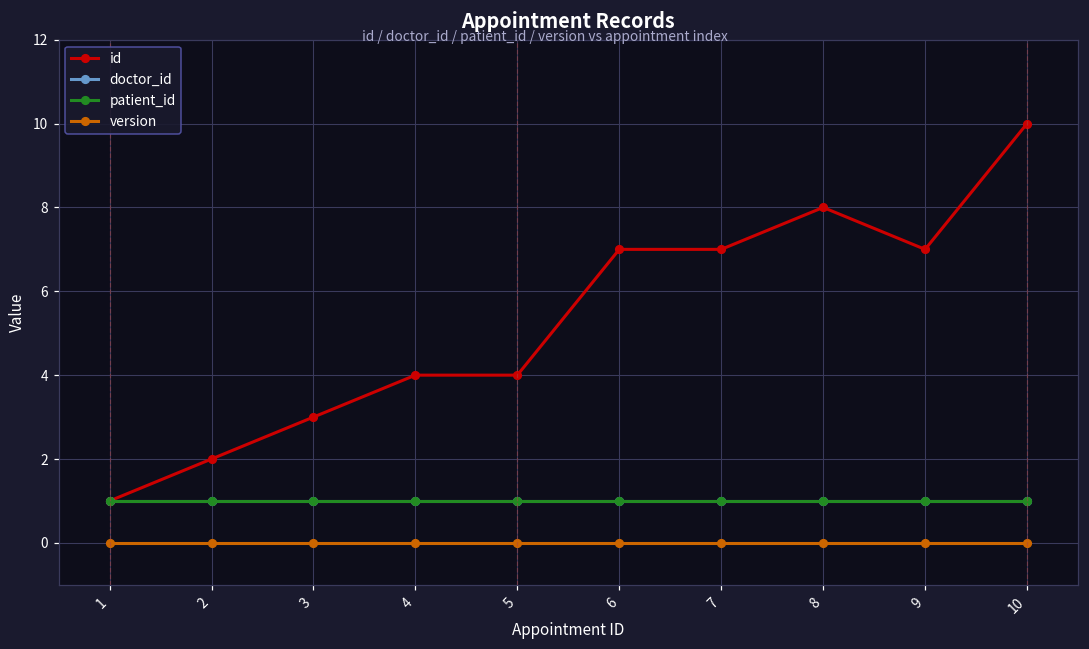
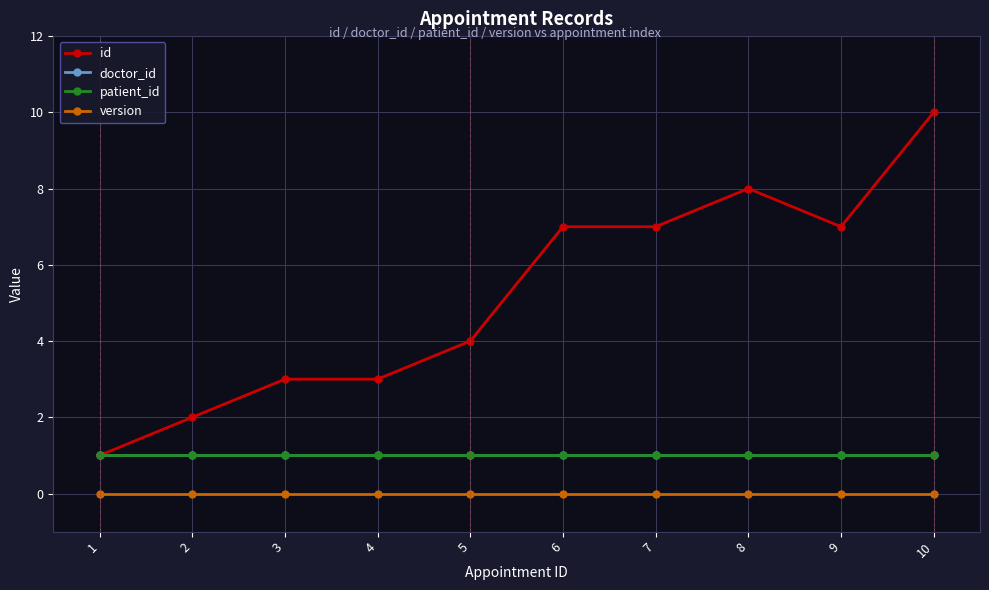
id, 4: 4 -> 3
